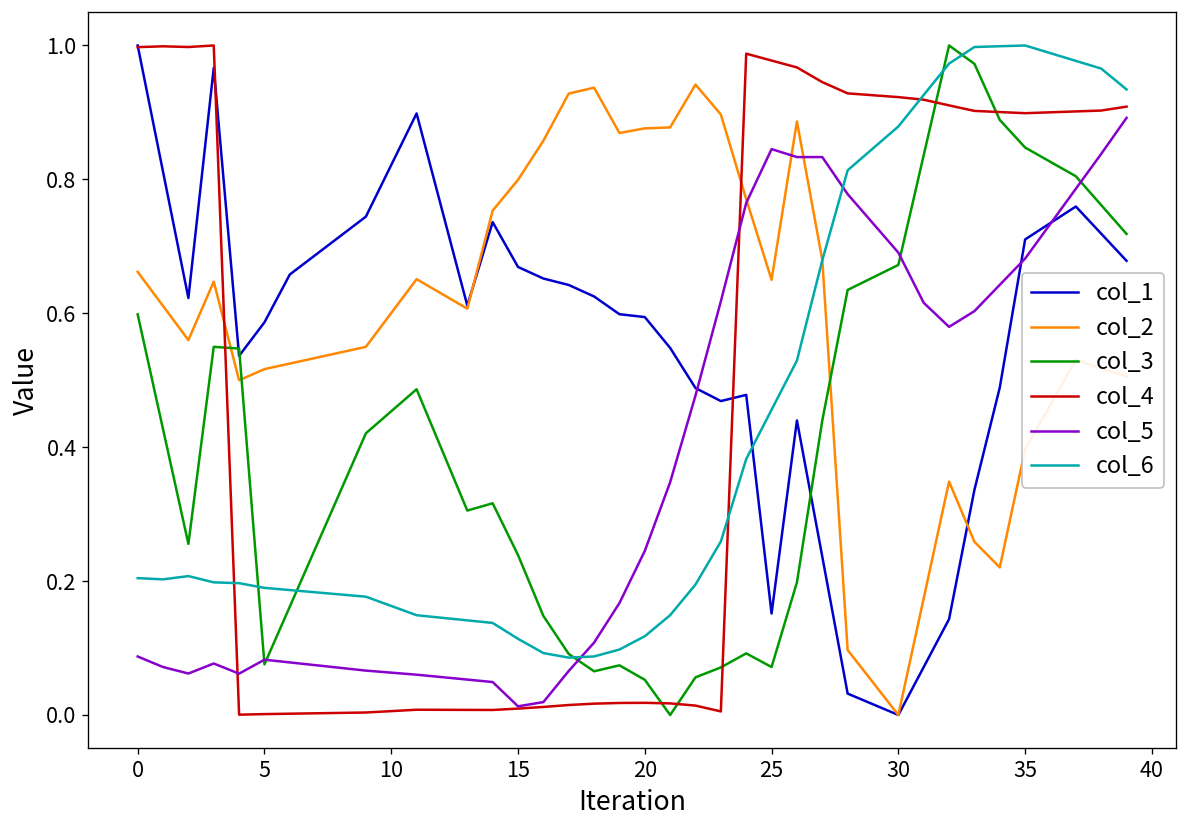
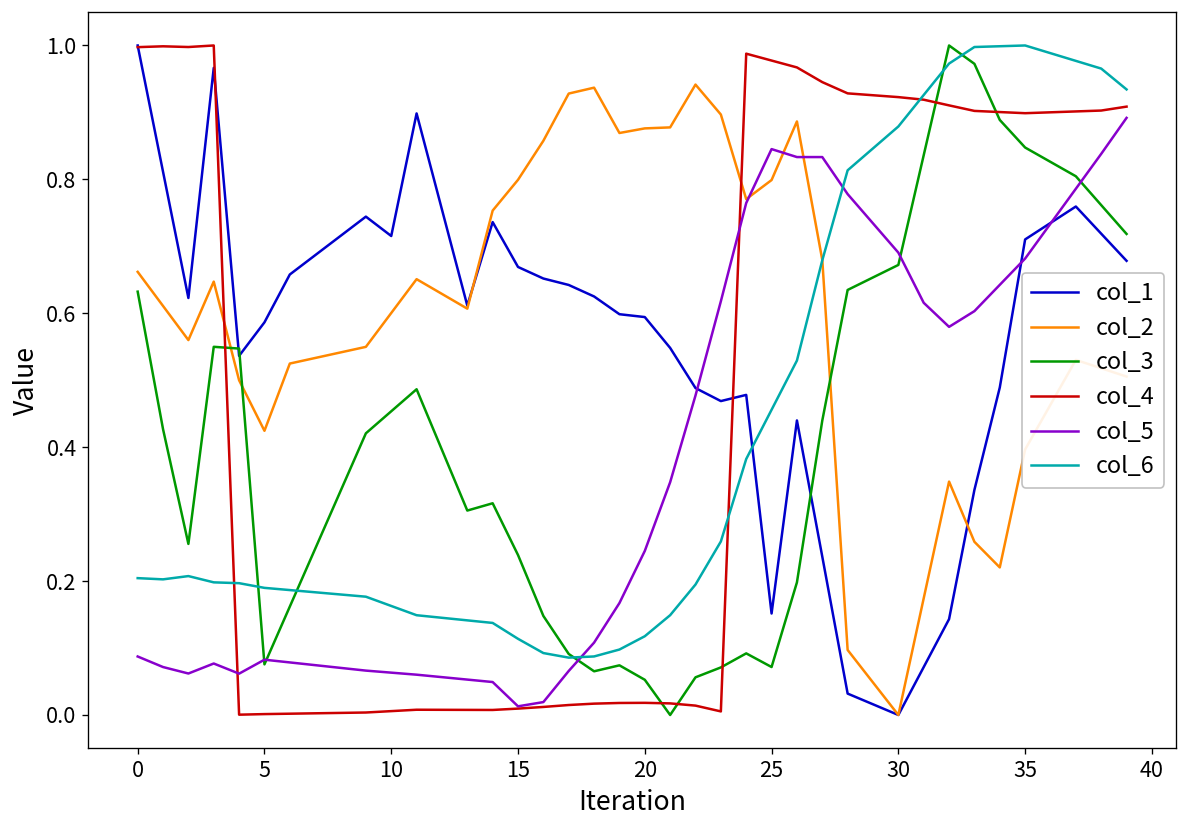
col_3, 0: 0.60 -> 0.63
col_2, 5: 0.52 -> 0.42
col_1, 10: 0.82 -> 0.72
col_2, 25: 0.65 -> 0.80
